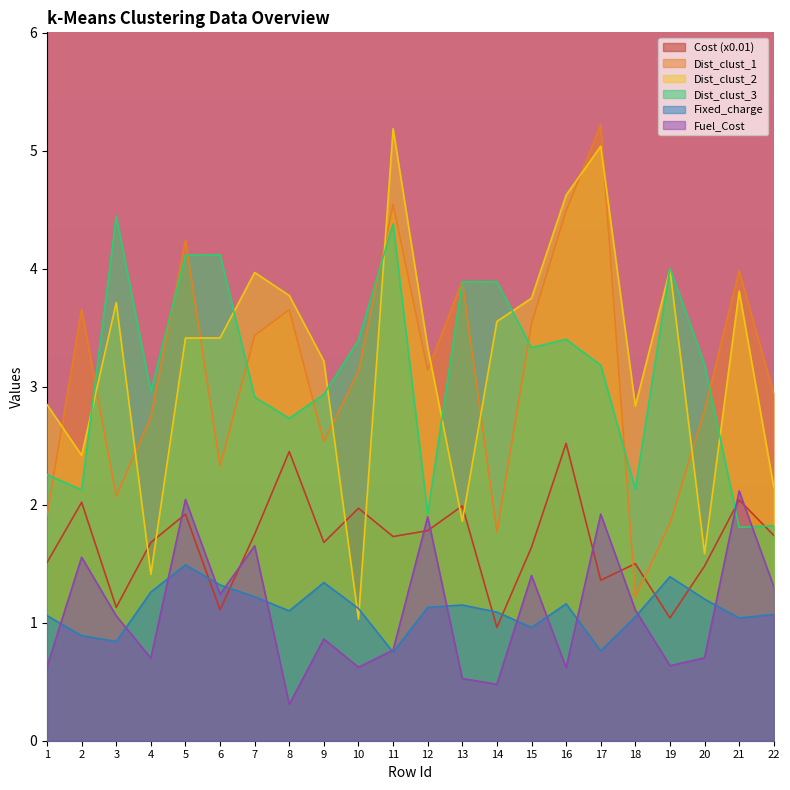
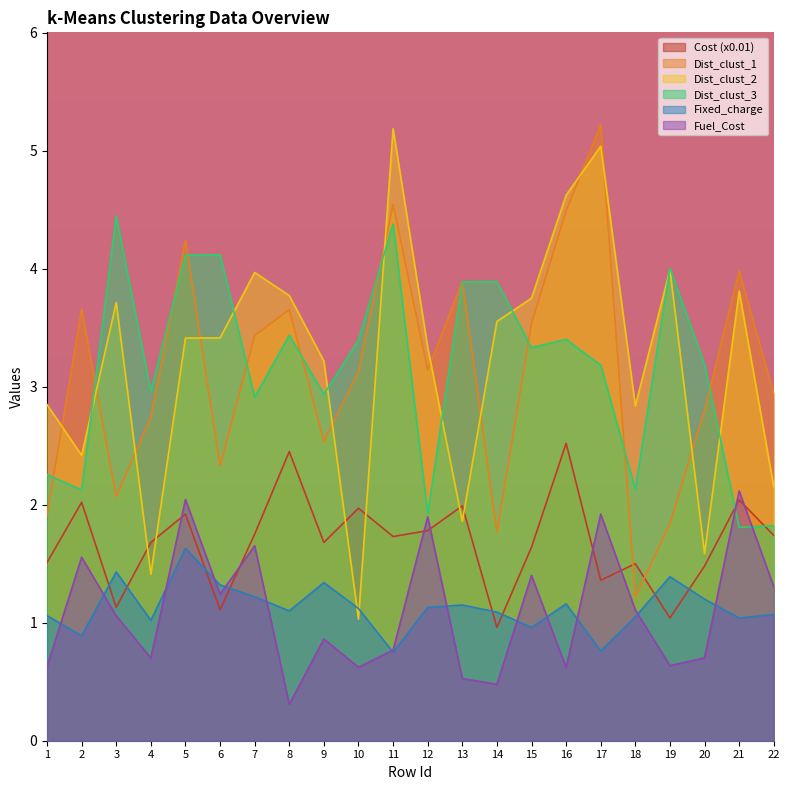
Fixed_charge, 3: 0.84 -> 1.43
Fixed_charge, 4: 1.26 -> 1.02
Fixed_charge, 5: 1.49 -> 1.63
Dist_clust_3, 8: 2.73 -> 3.44
